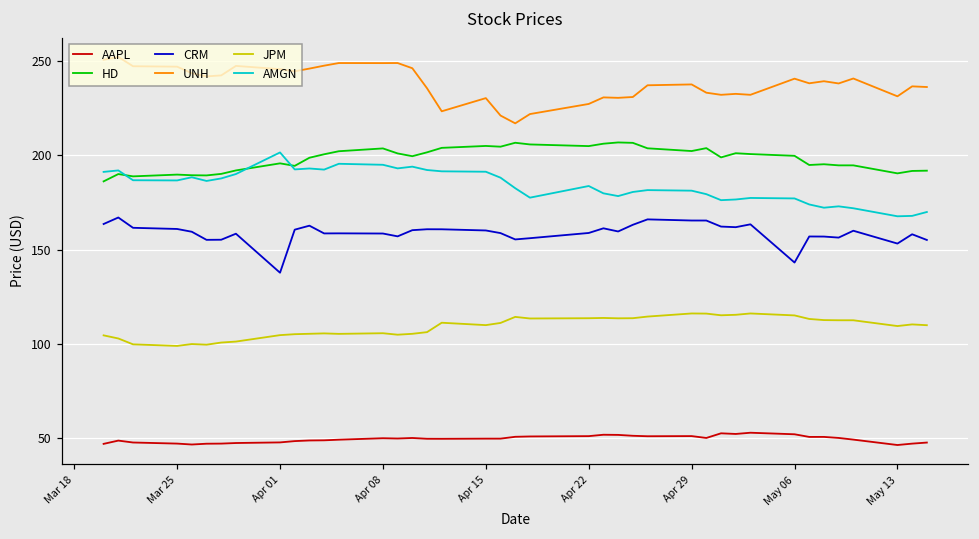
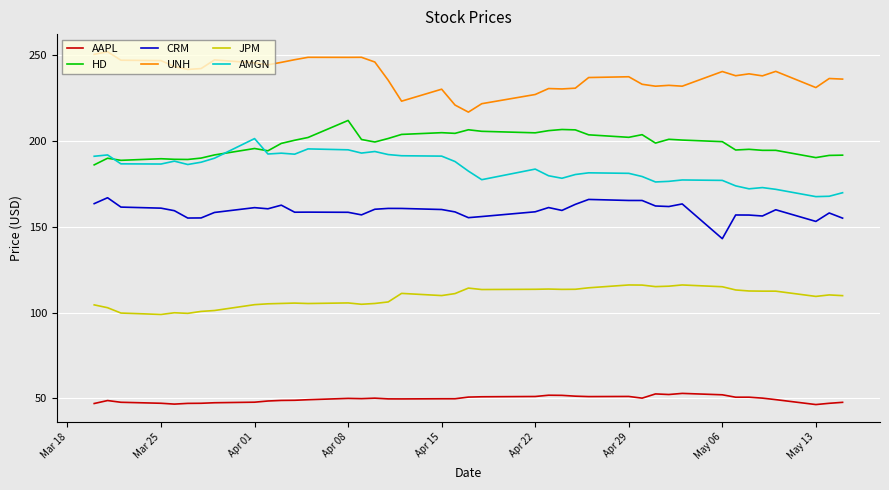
CRM, Apr 01: 138 -> 161
HD, Apr 08: 204 -> 212
